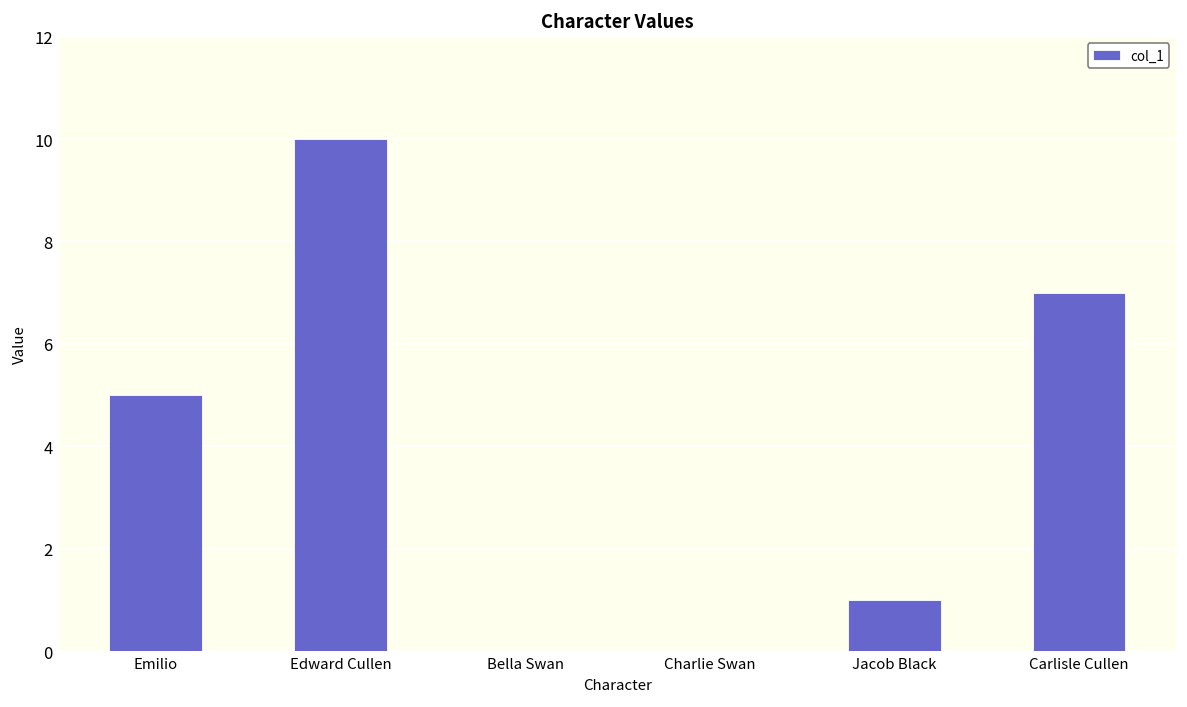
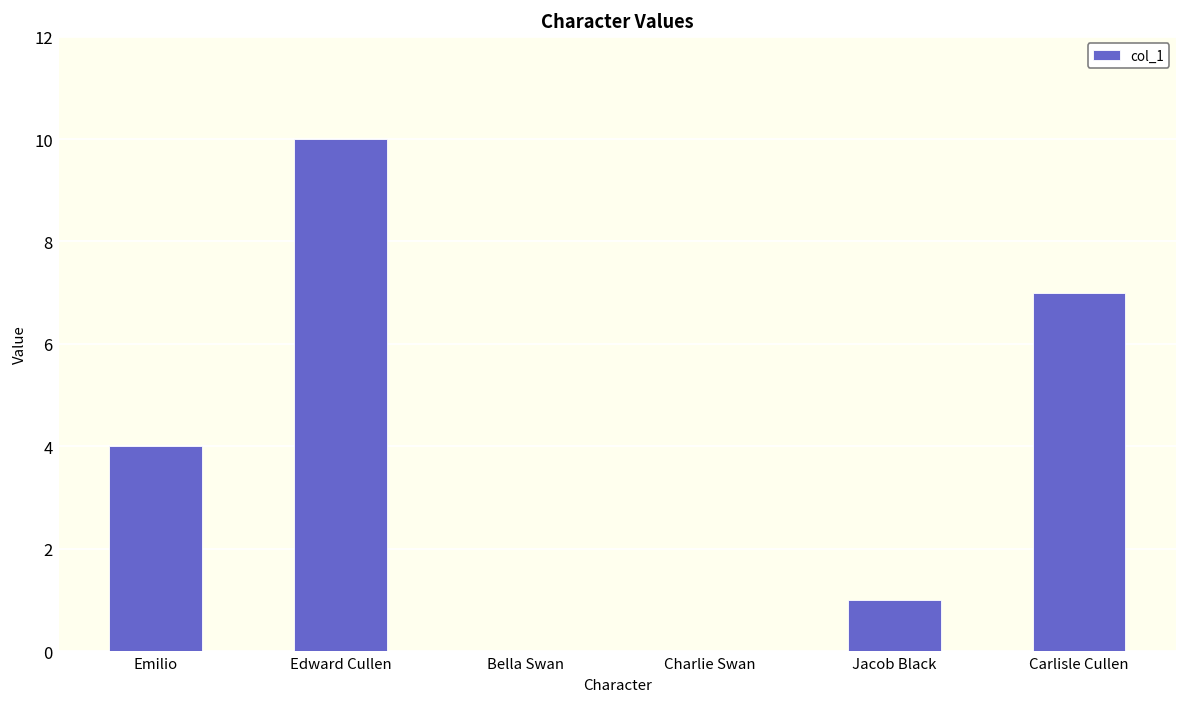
Emilio: 5 -> 4
